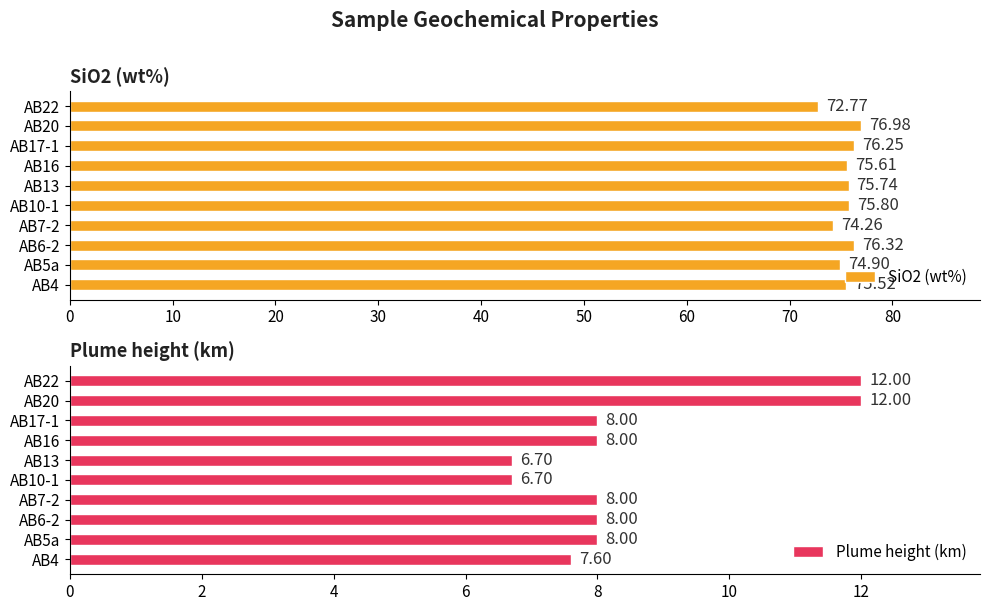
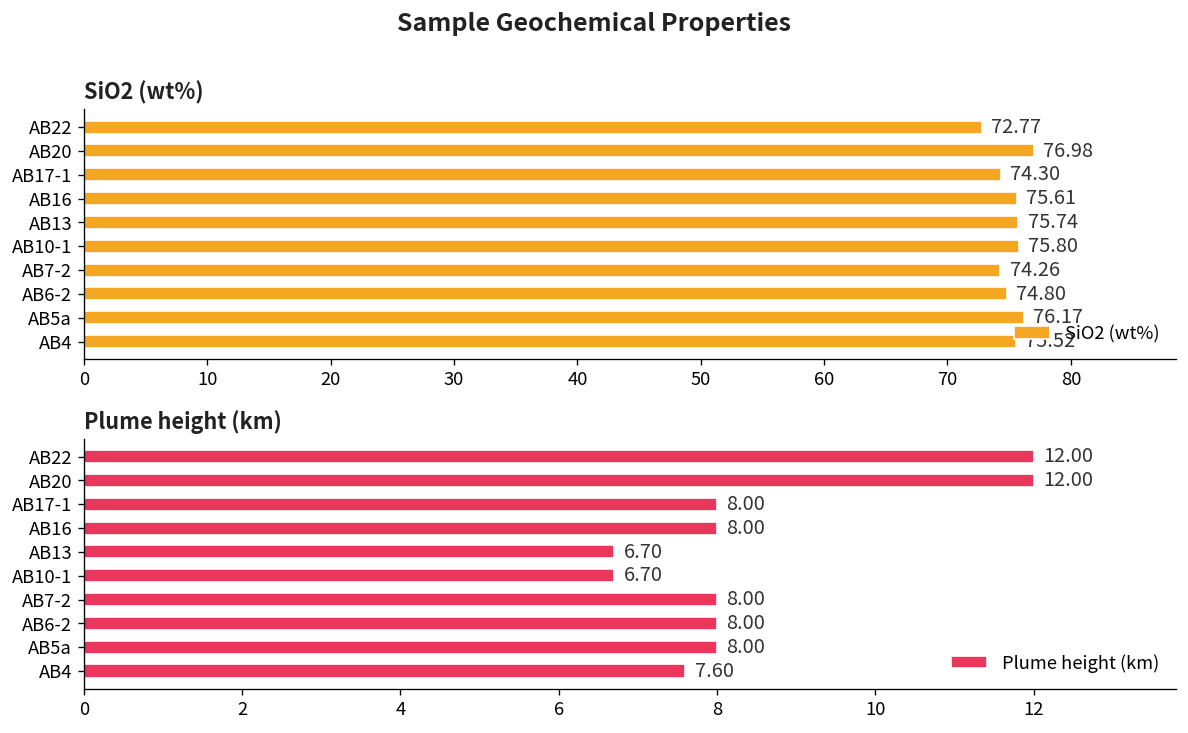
SiO2 (wt%), AB17-1: 76.25 -> 74.30
SiO2 (wt%), AB6-2: 76.32 -> 74.80
SiO2 (wt%), AB5a: 74.90 -> 76.17
